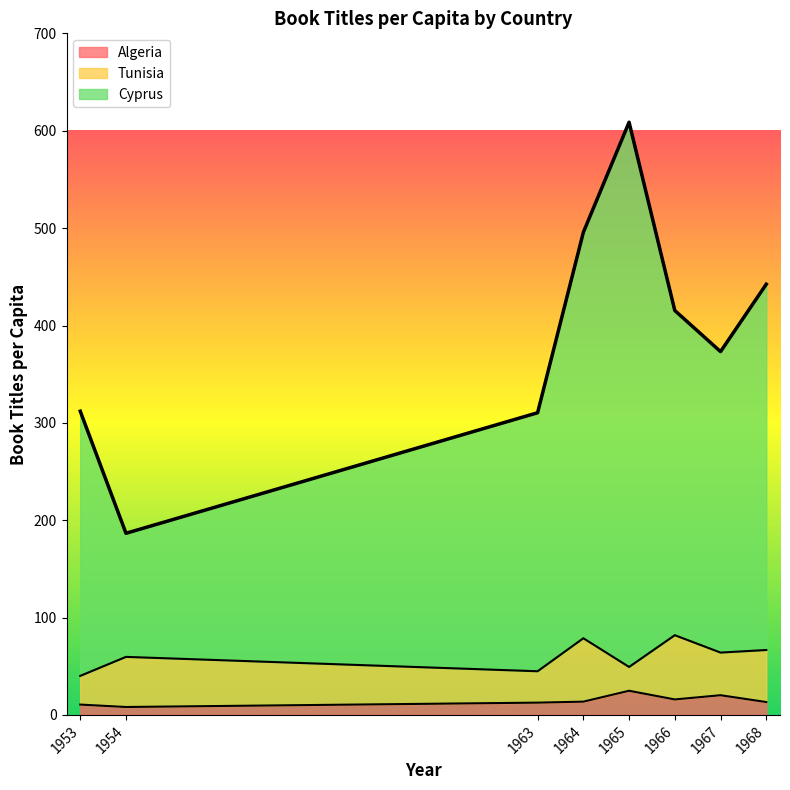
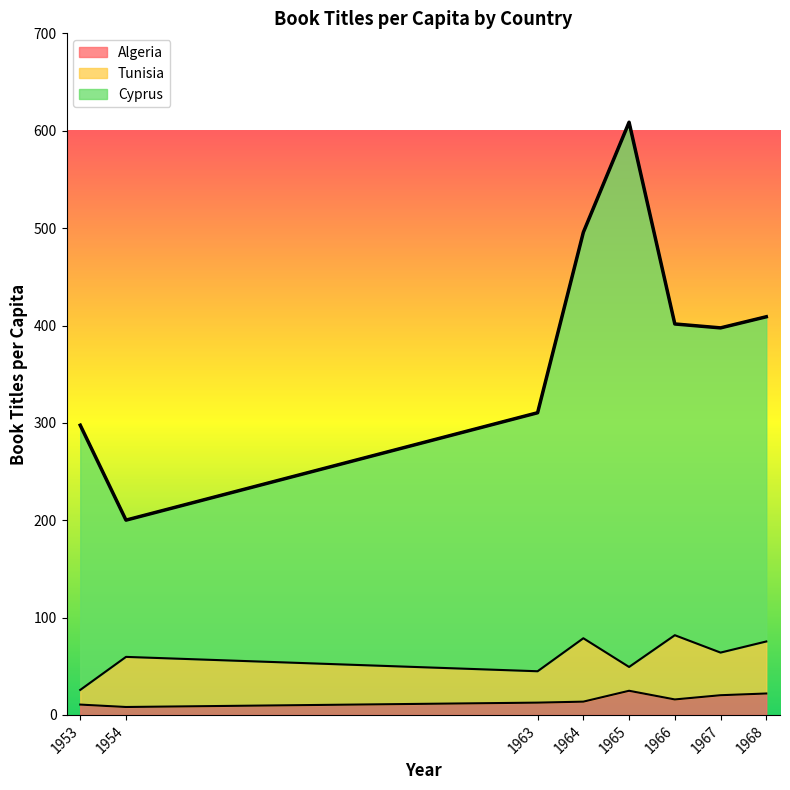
Tunisia, 1953: 30 -> 20
Cyprus, 1954: 130 -> 140
Cyprus, 1966: 330 -> 320
Cyprus, 1967: 310 -> 330
Algeria, 1968: 10 -> 20
Cyprus, 1968: 380 -> 330
